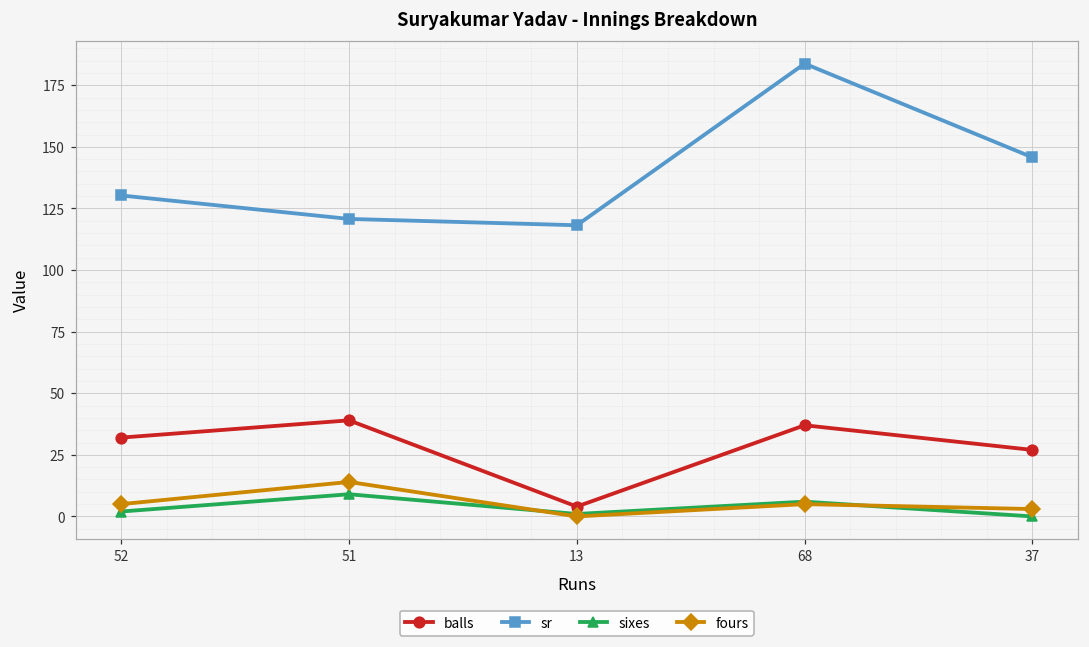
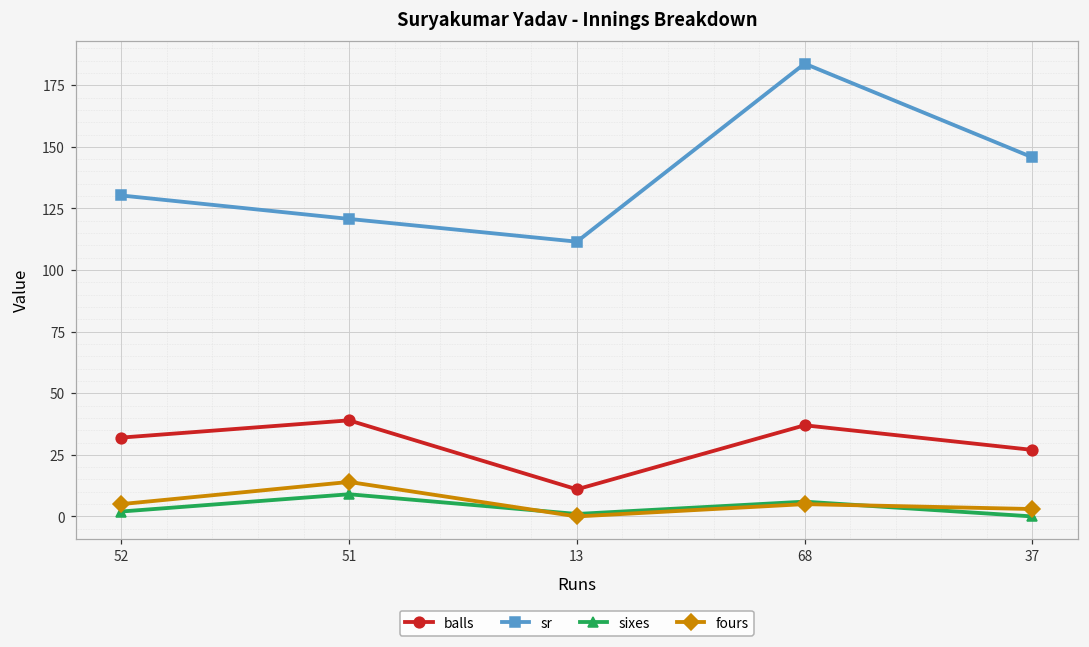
balls, 13: 4 -> 11
sr, 13: 118 -> 112
